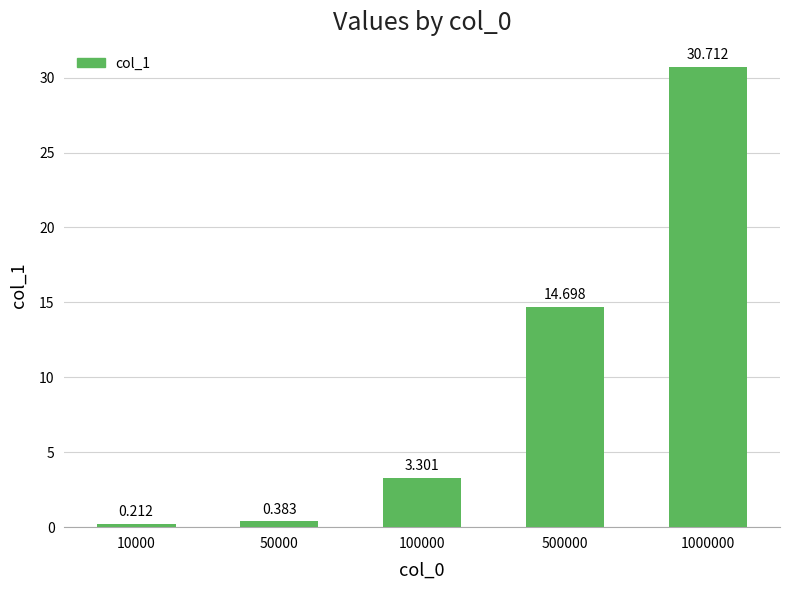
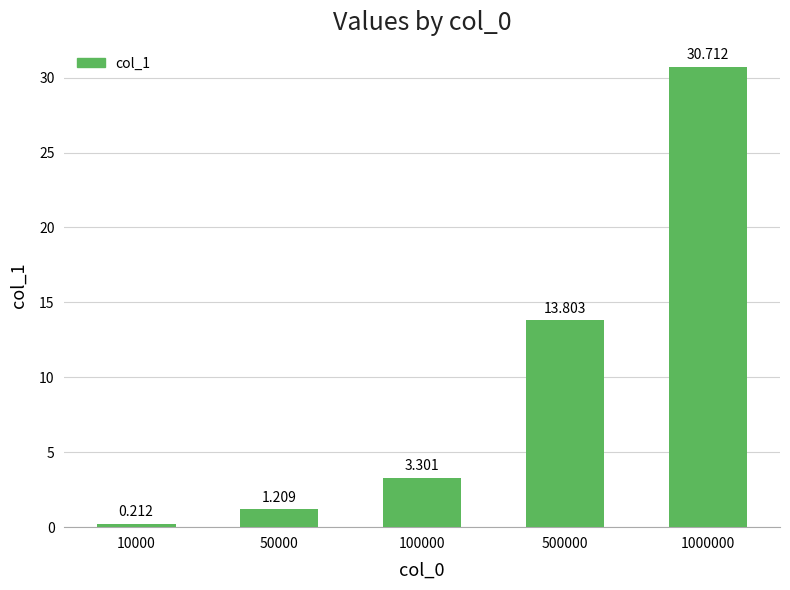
50000: 0.383 -> 1.209
500000: 14.698 -> 13.803
